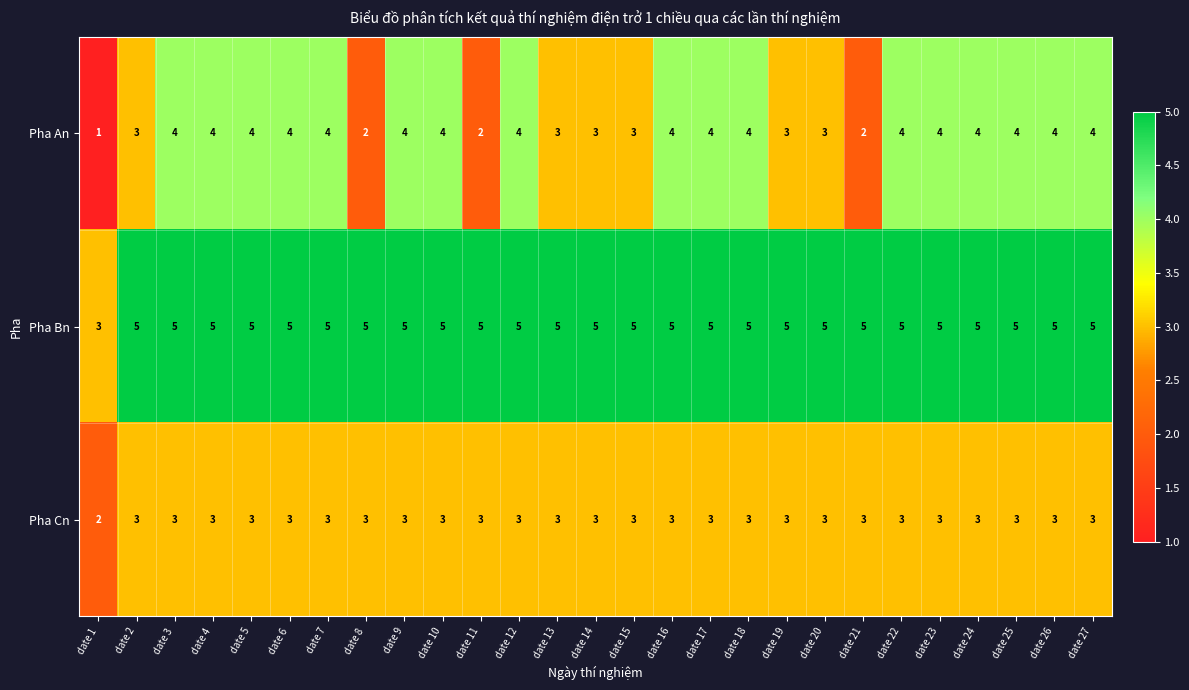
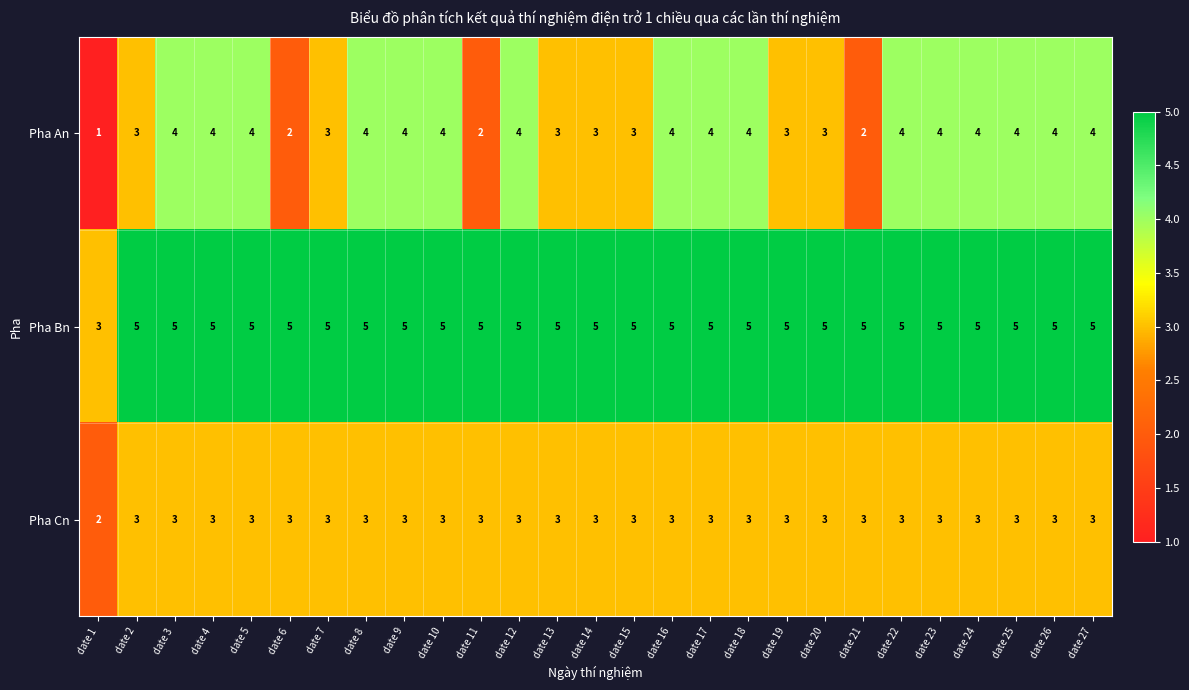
Pha An, date 6: 4 -> 2
Pha An, date 7: 4 -> 3
Pha An, date 8: 2 -> 4
